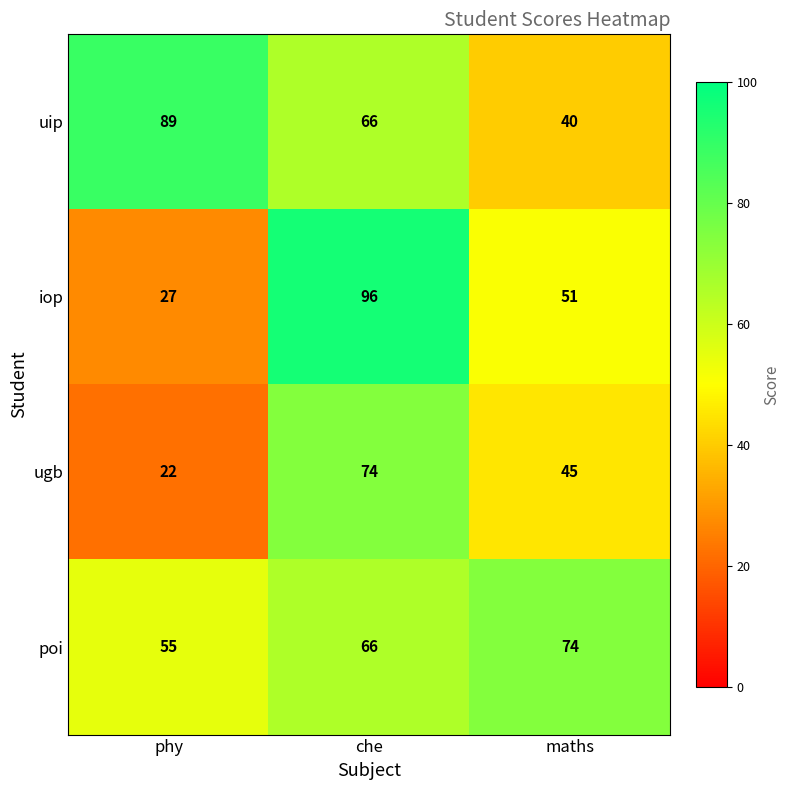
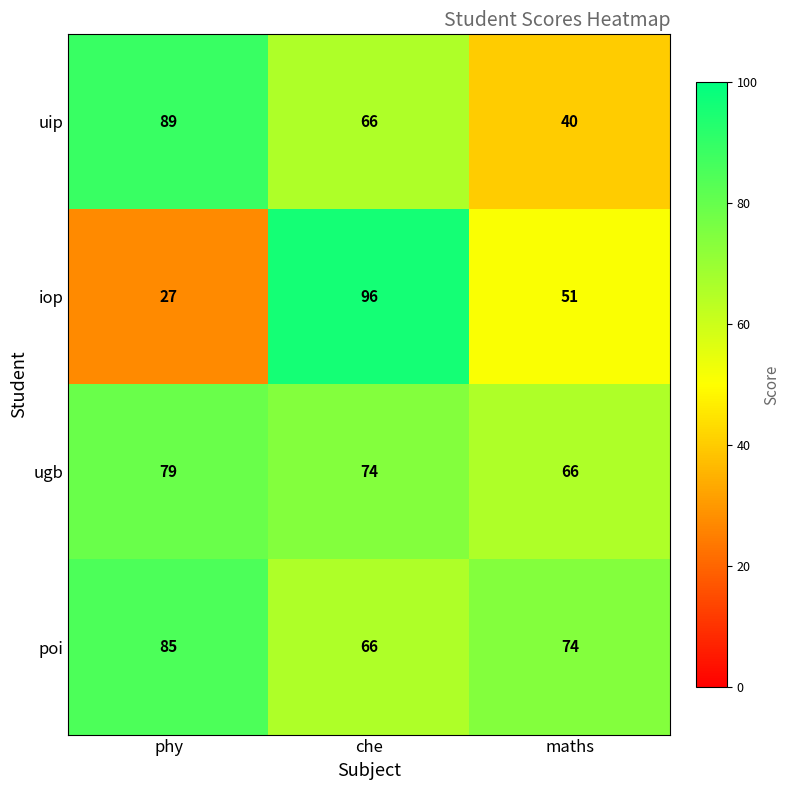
ugb, phy: 22 -> 79
ugb, maths: 45 -> 66
poi, phy: 55 -> 85
